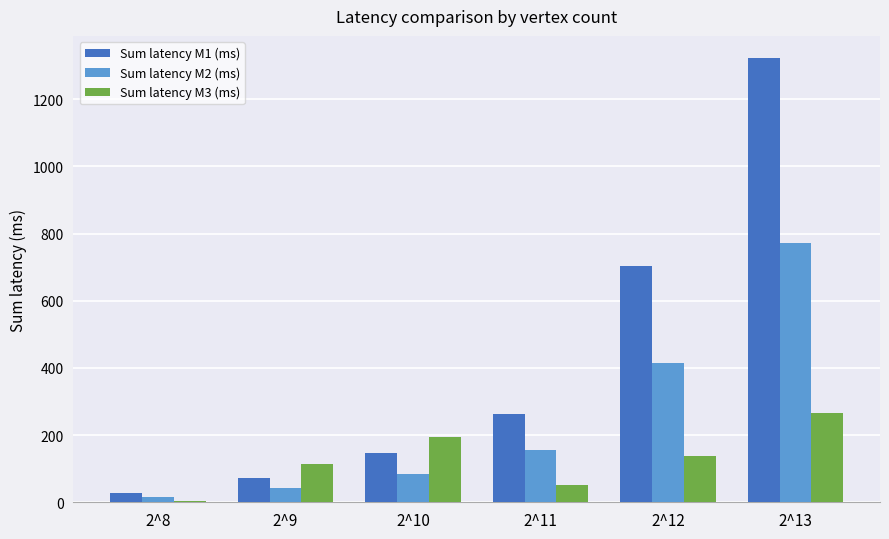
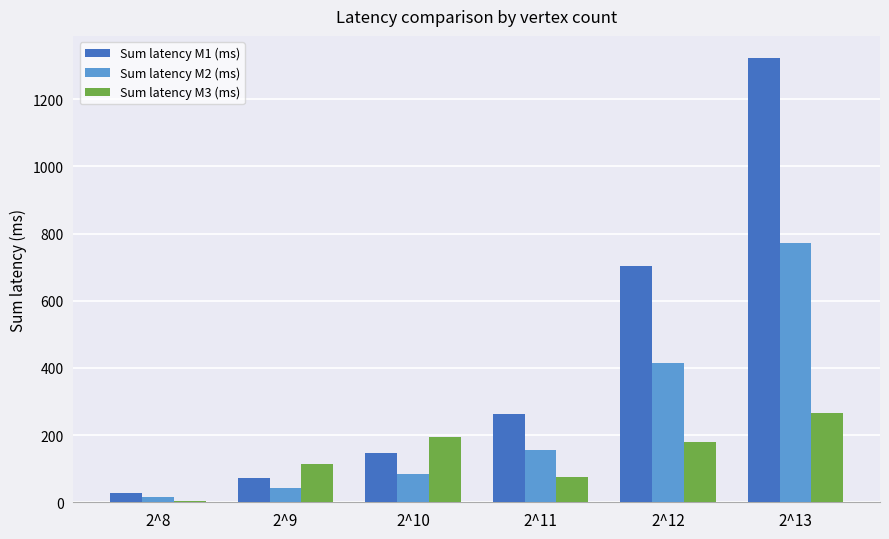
Sum latency M3 (ms), 2^11: 50 -> 80
Sum latency M3 (ms), 2^12: 140 -> 180
